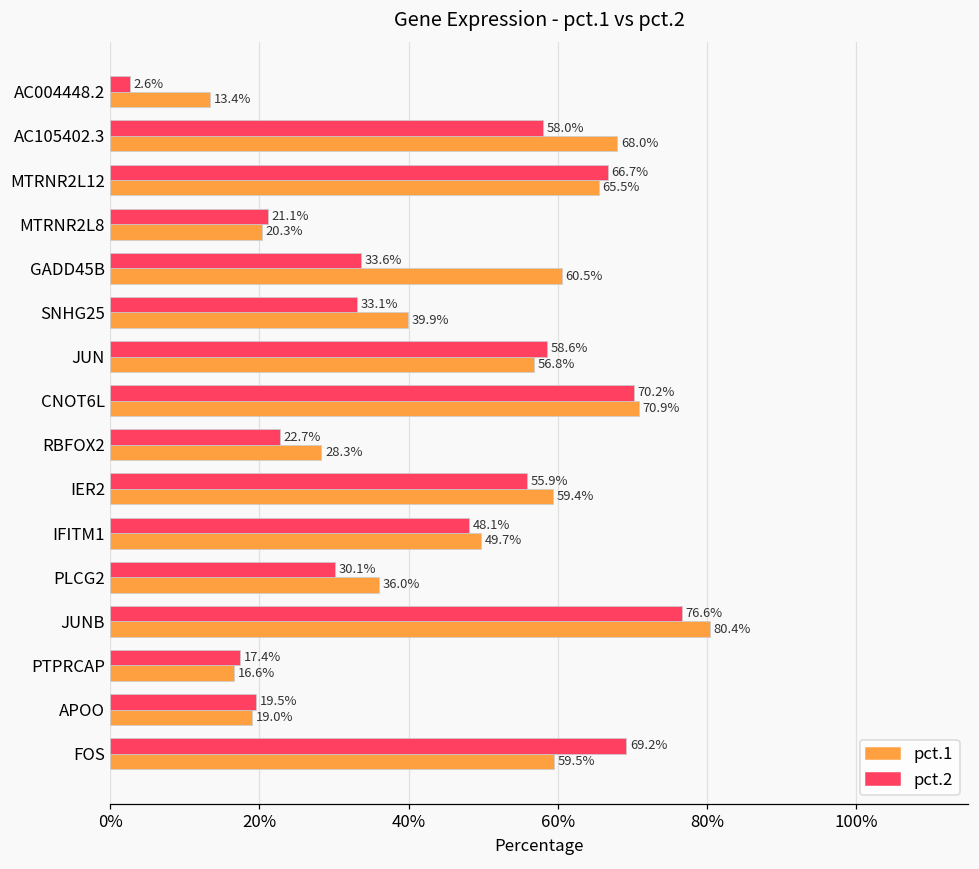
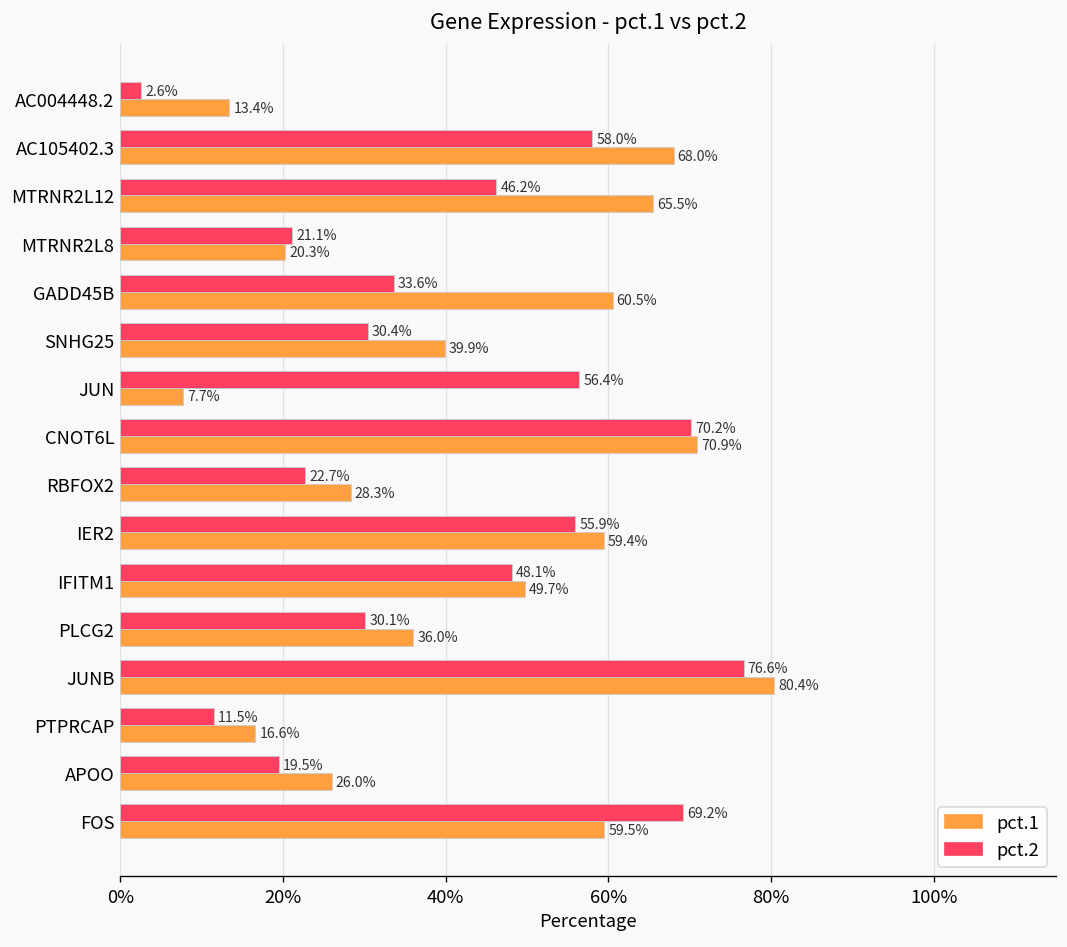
pct.2, MTRNR2L12: 66.7% -> 46.2%
pct.2, SNHG25: 33.1% -> 30.4%
pct.2, JUN: 58.6% -> 56.4%
pct.1, JUN: 56.8% -> 7.7%
pct.2, PTPRCAP: 17.4% -> 11.5%
pct.1, APOO: 19.0% -> 26.0%
